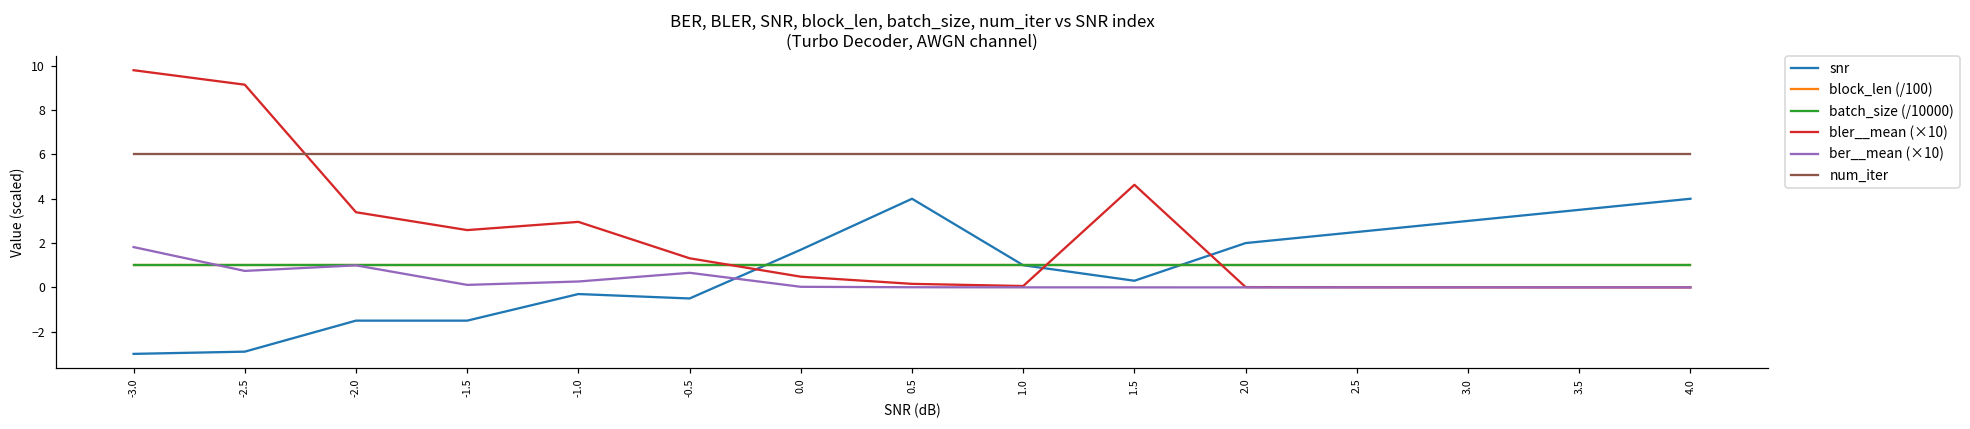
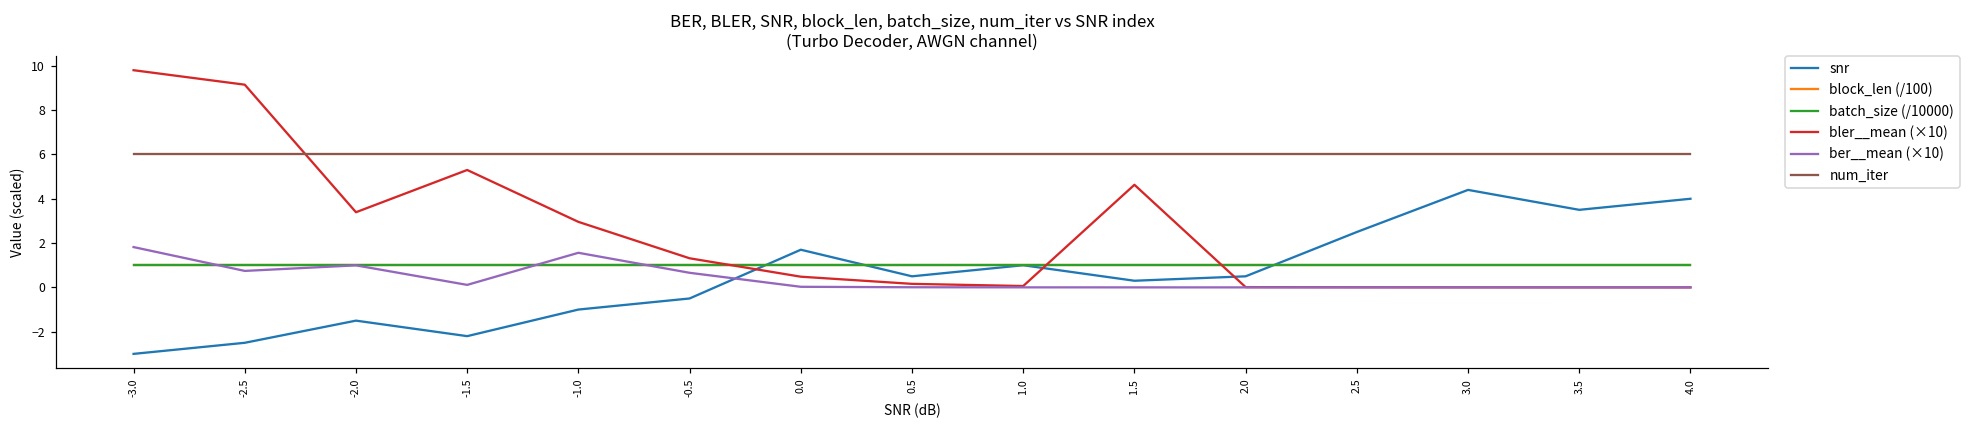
snr, -2.5: -2.9 -> -2.5
snr, -1.5: -1.5 -> -2.2
bler__mean (×10), -1.5: 2.6 -> 5.3
snr, -1.0: -0.3 -> -1.0
ber__mean (×10), -1.0: 0.3 -> 1.6
snr, 0.5: 4.0 -> 0.5
snr, 2.0: 2.0 -> 0.5
snr, 3.0: 3.0 -> 4.4
